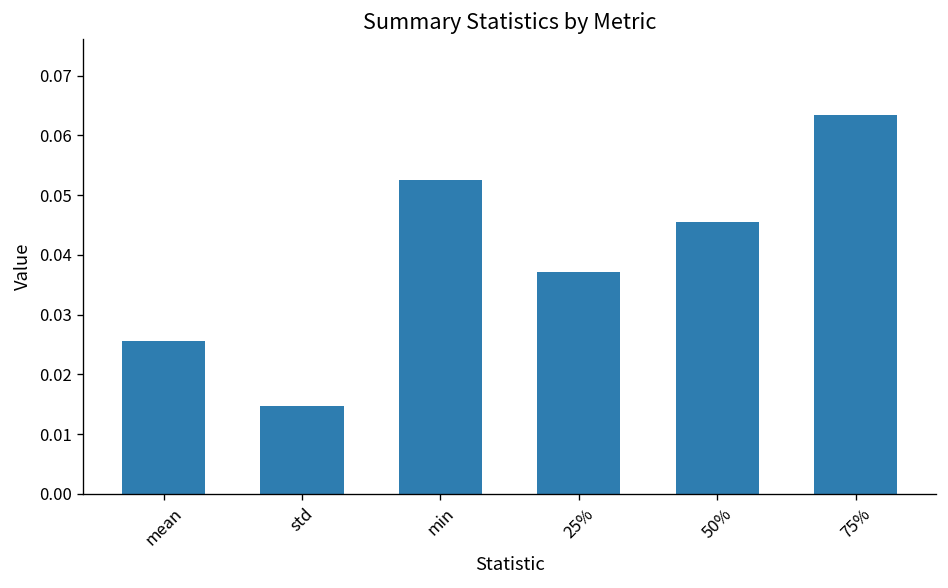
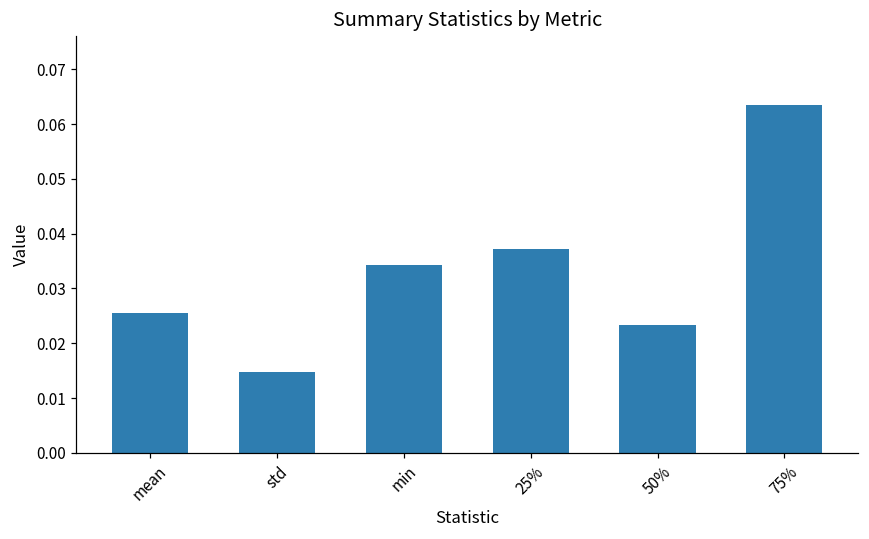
min: 0.053 -> 0.034
50%: 0.046 -> 0.023
